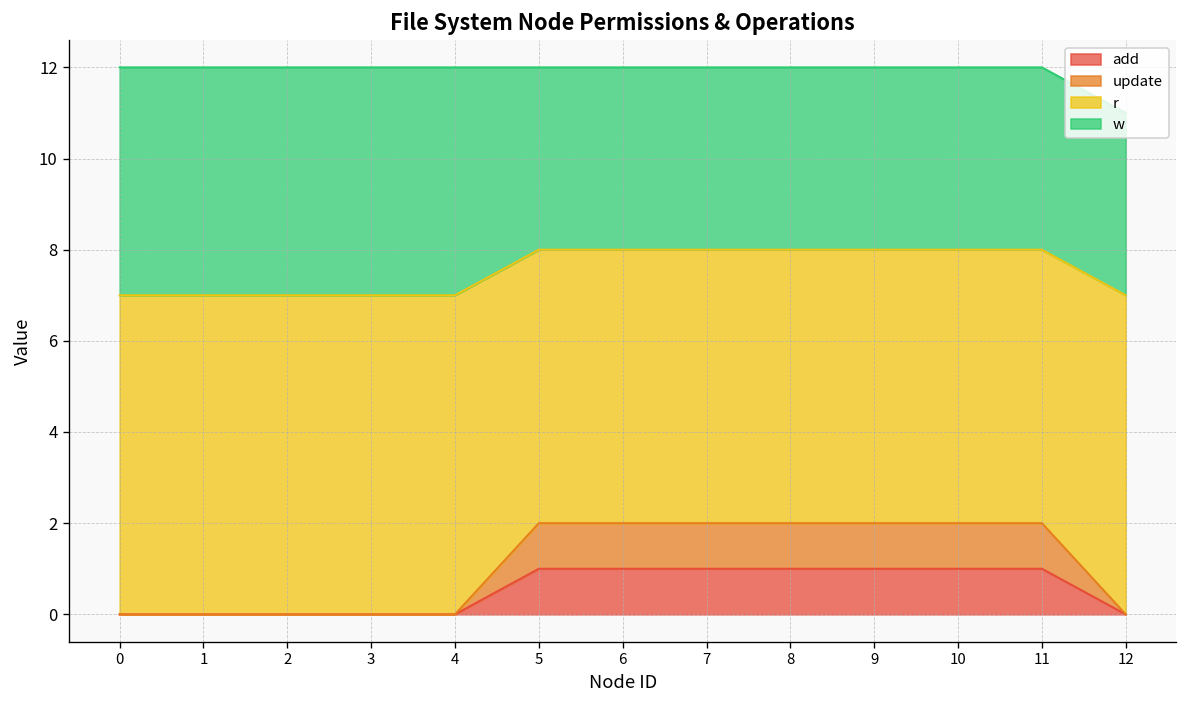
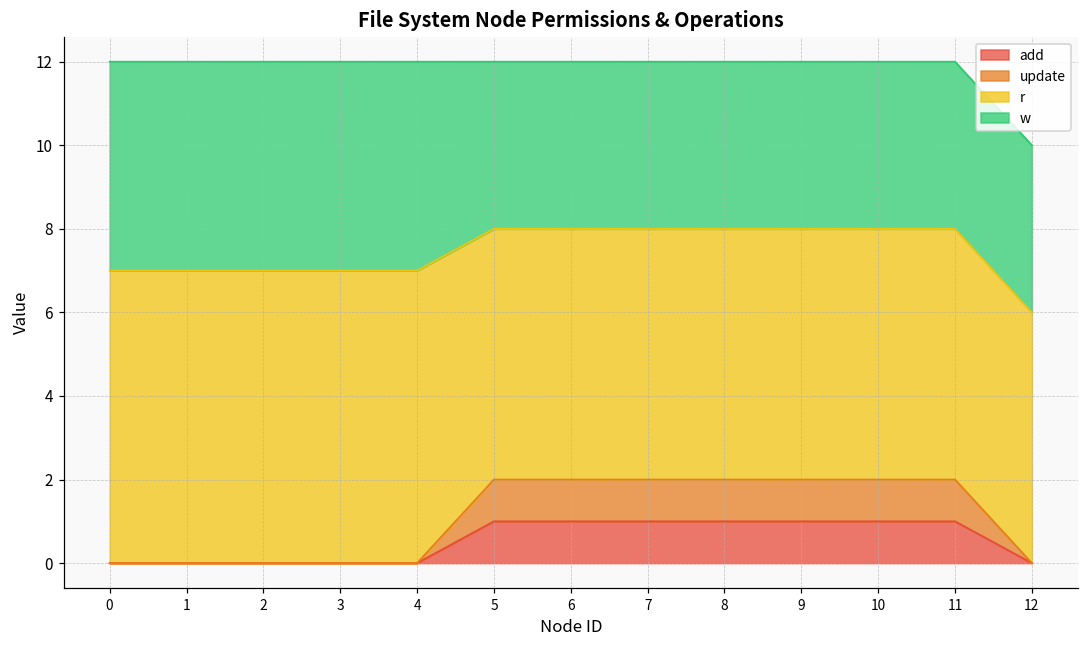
r, 12: 7 -> 6
